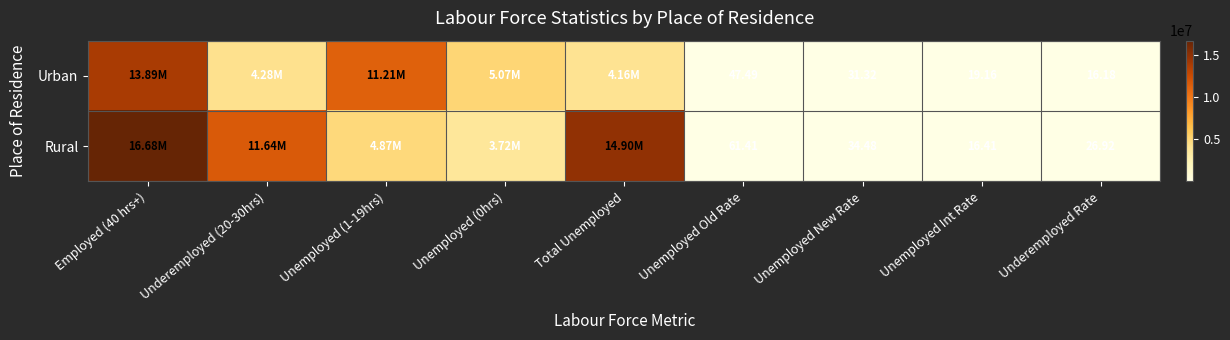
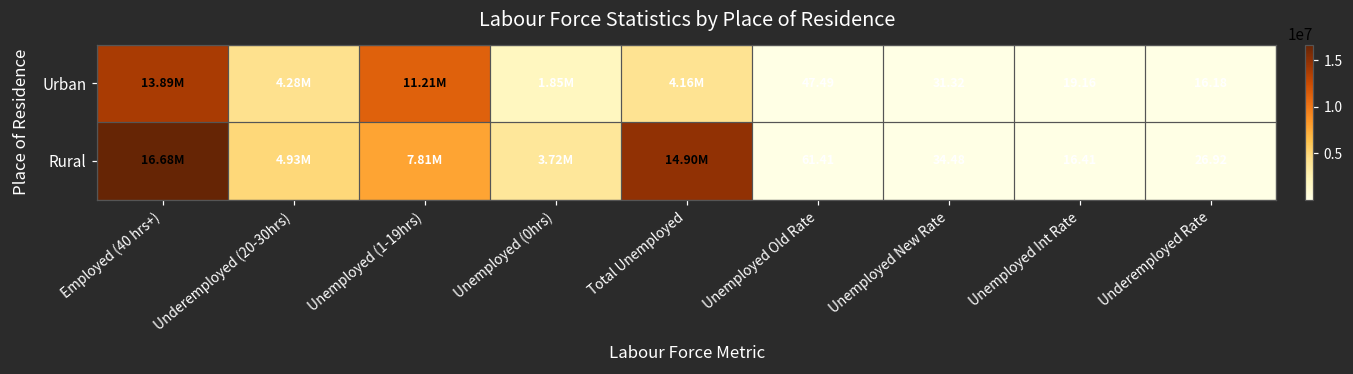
Urban, Unemployed (0hrs): 5.07M -> 1.85M
Rural, Underemployed (20-30hrs): 11.64M -> 4.93M
Rural, Unemployed (1-19hrs): 4.87M -> 7.81M
